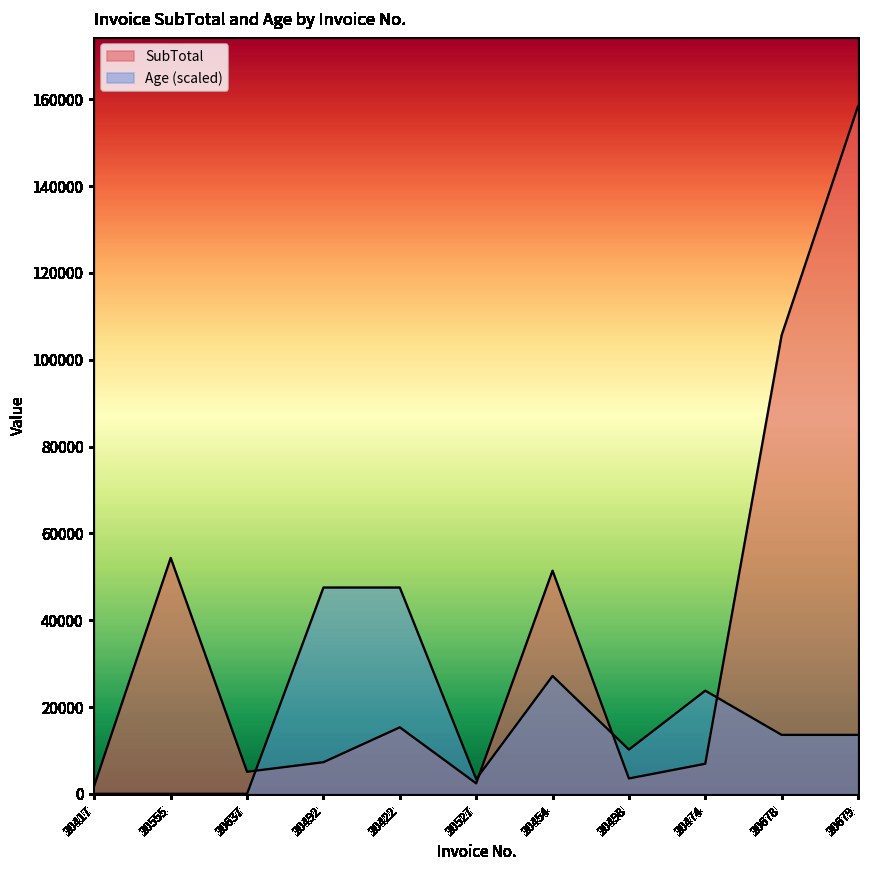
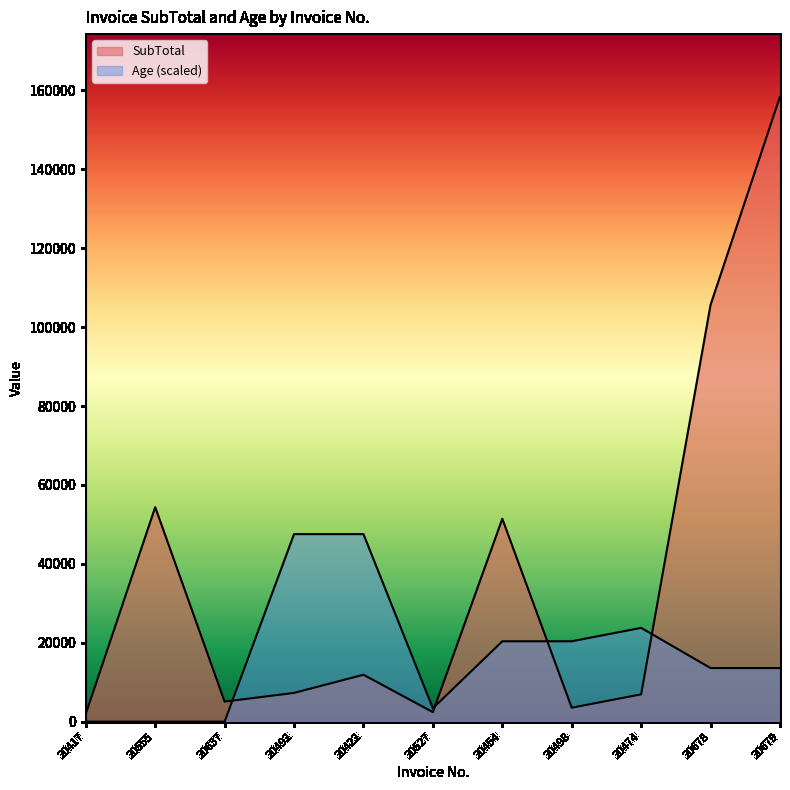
SubTotal, 20422: 15000 -> 12000
Age (scaled), 20454: 27000 -> 20000
Age (scaled), 20498: 10000 -> 20000
